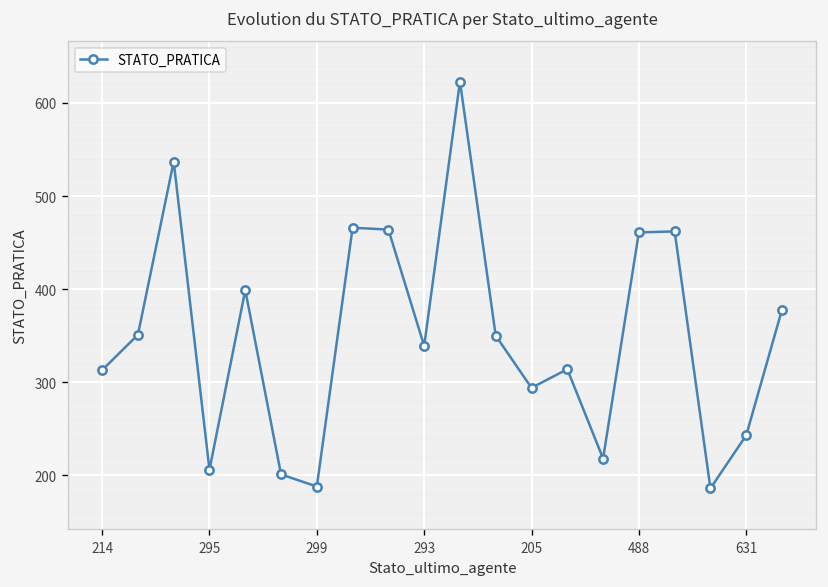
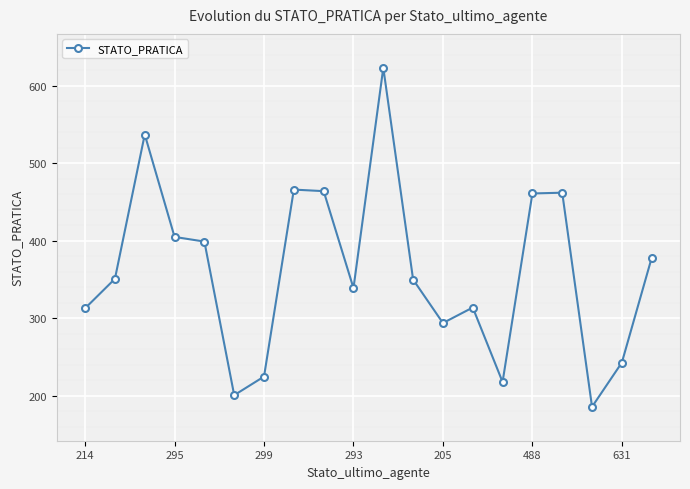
295: 210 -> 410
299: 190 -> 230
